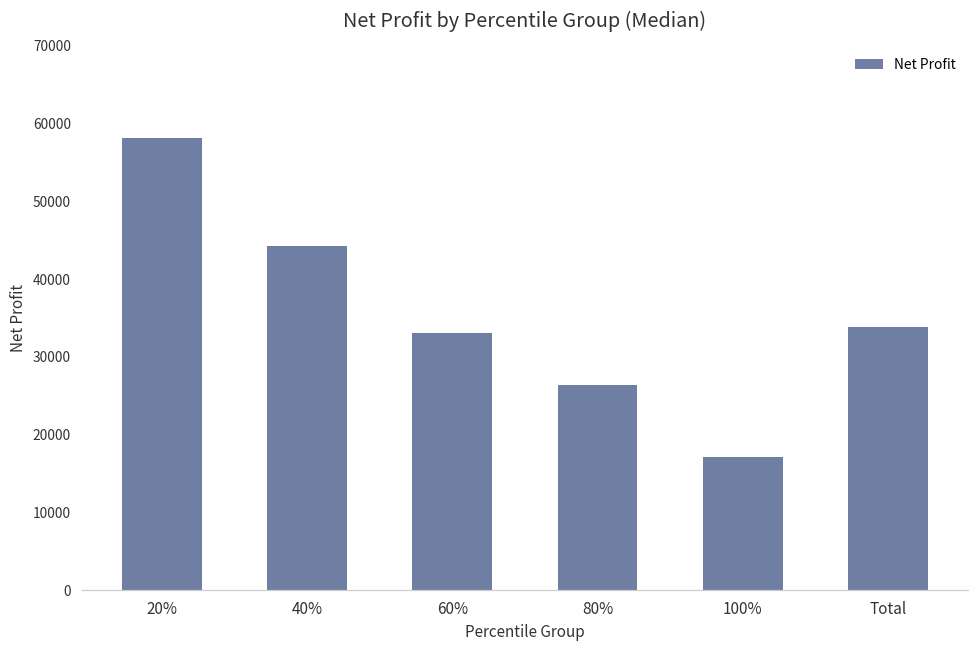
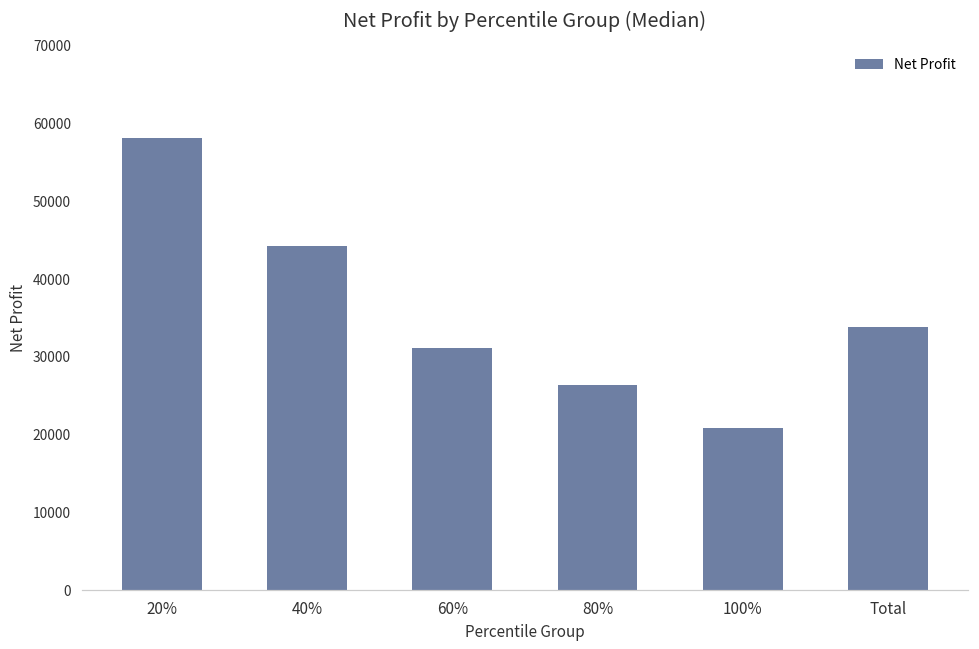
60%: 33000 -> 31000
100%: 17000 -> 21000
